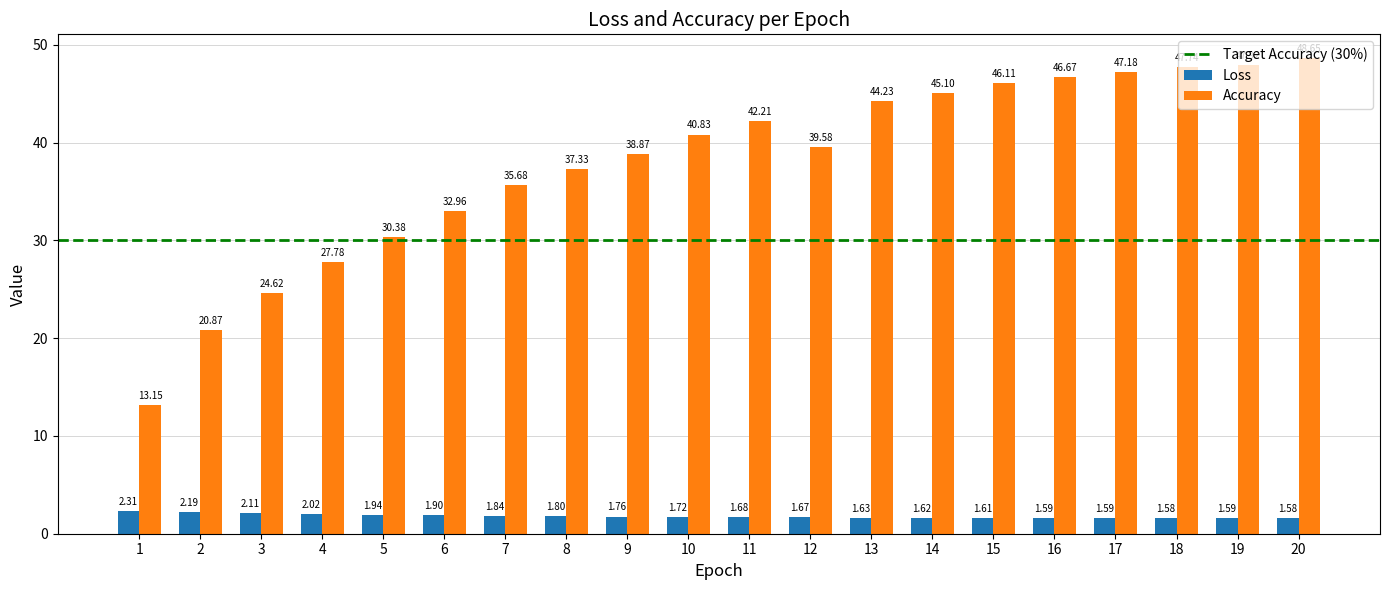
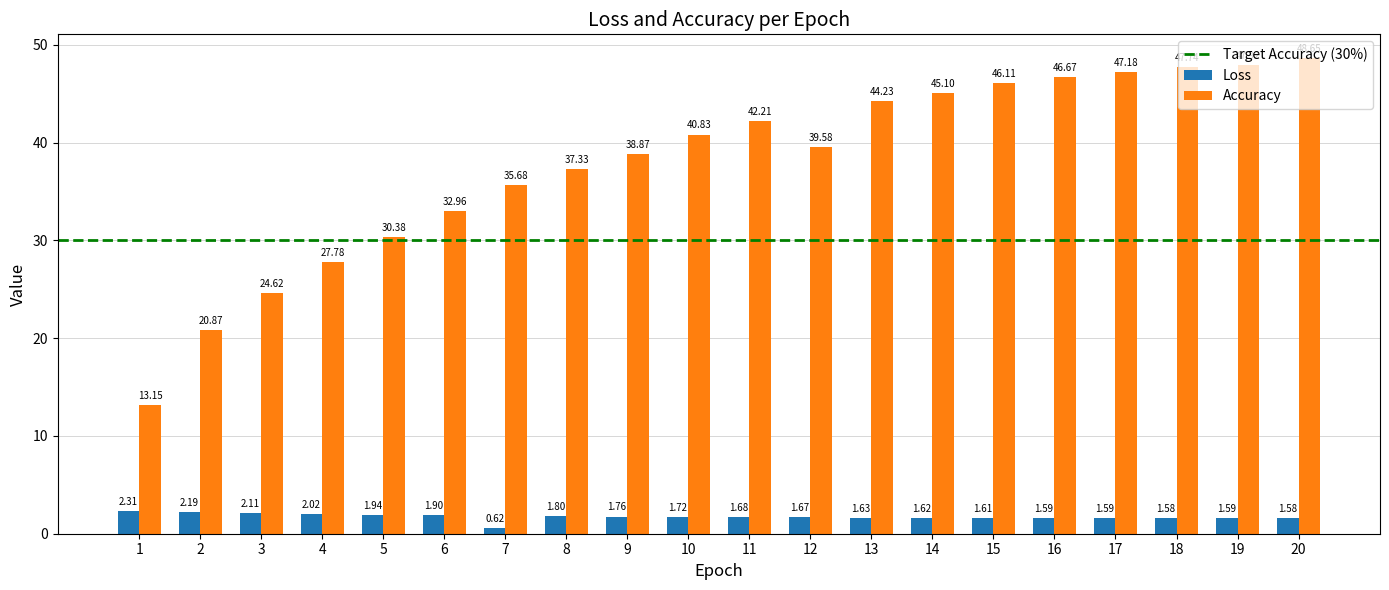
Loss, 7: 1.84 -> 0.62
